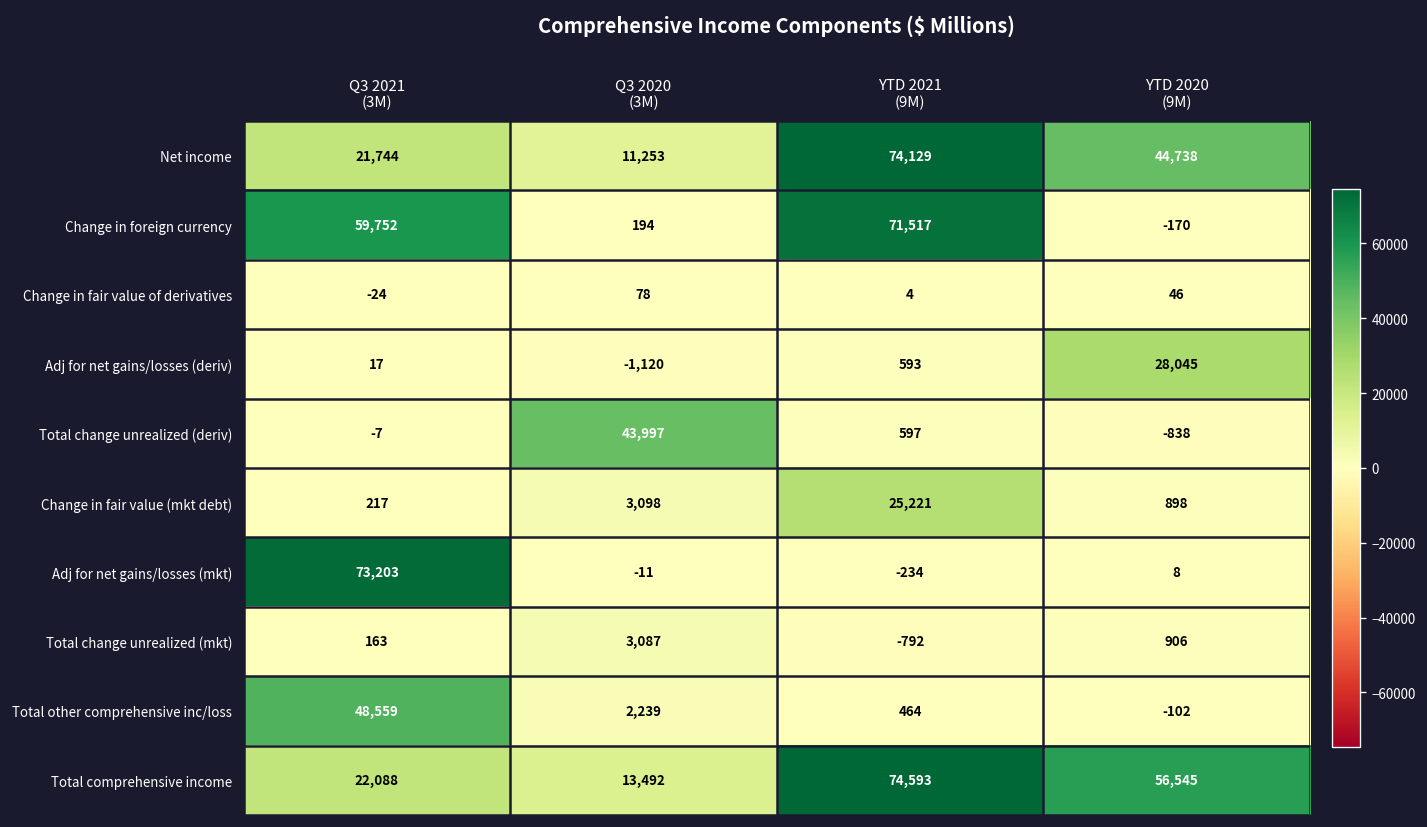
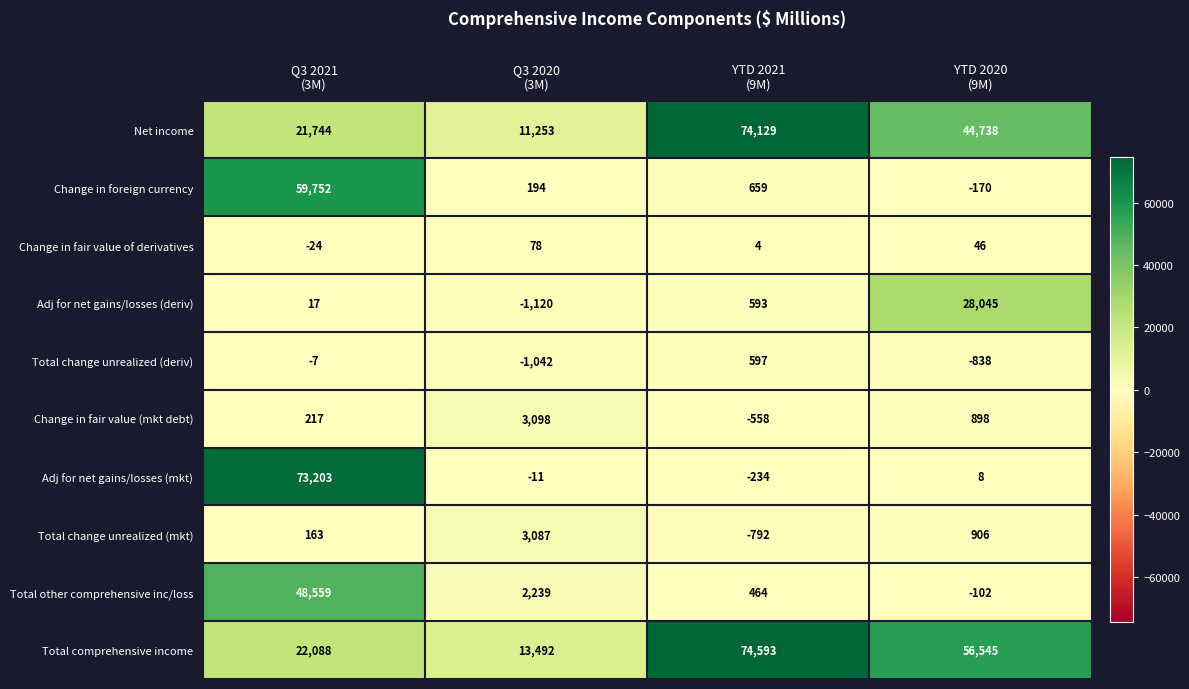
Change in foreign currency, YTD 2021 (9M): 71,517 -> 659
Total change unrealized (deriv), Q3 2020 (3M): 43,997 -> -1,042
Change in fair value (mkt debt), YTD 2021 (9M): 25,221 -> -558
